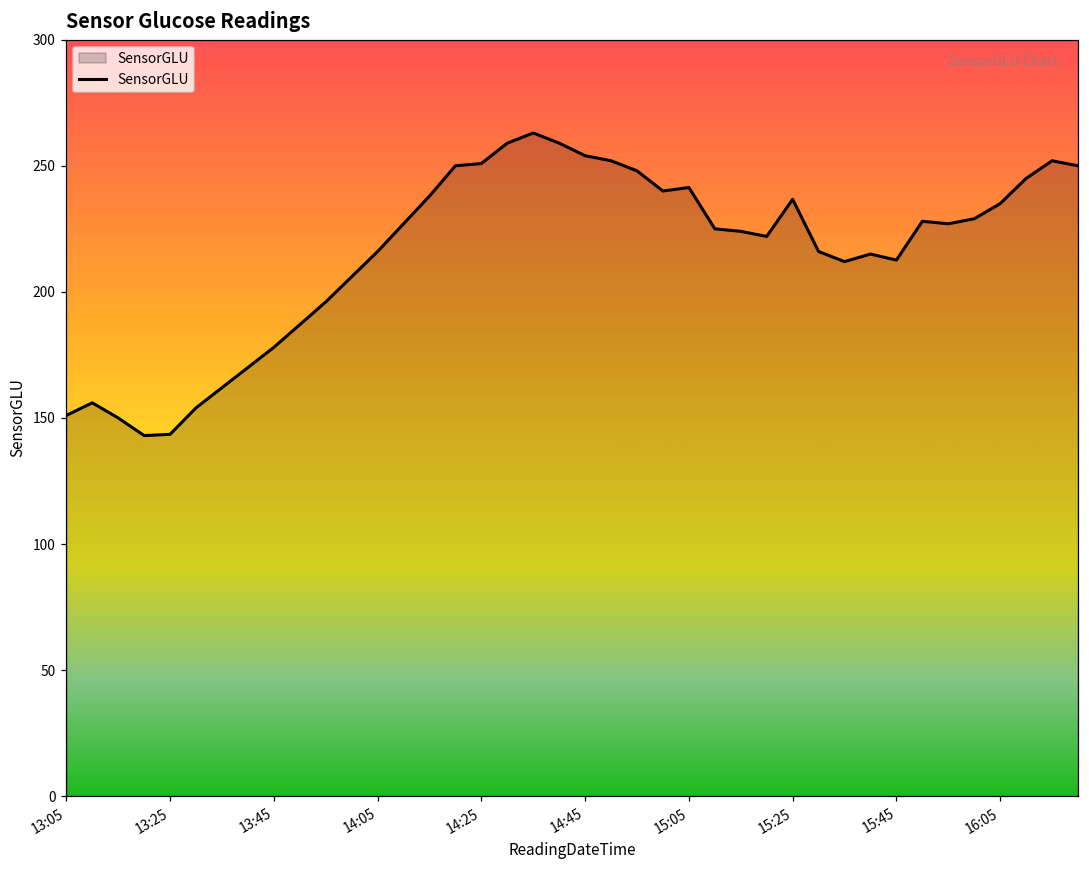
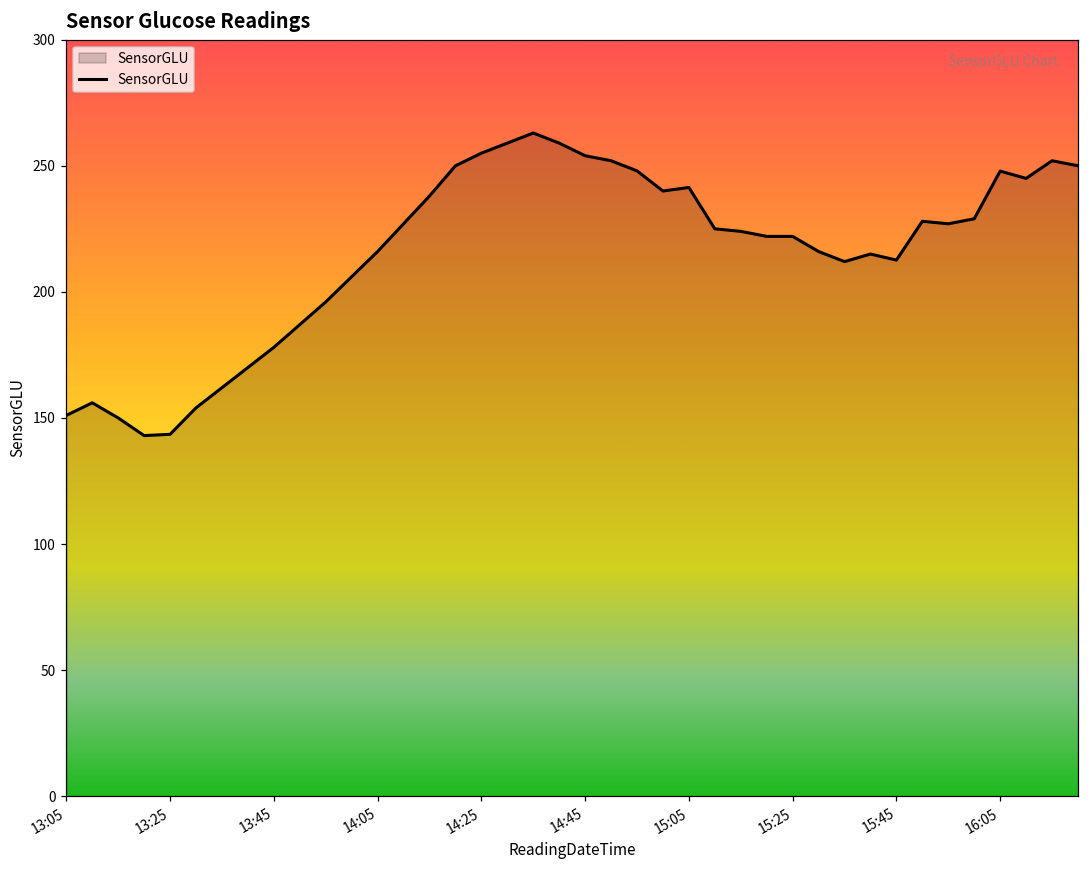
14:25: 251 -> 255
15:25: 237 -> 222
16:05: 235 -> 248
